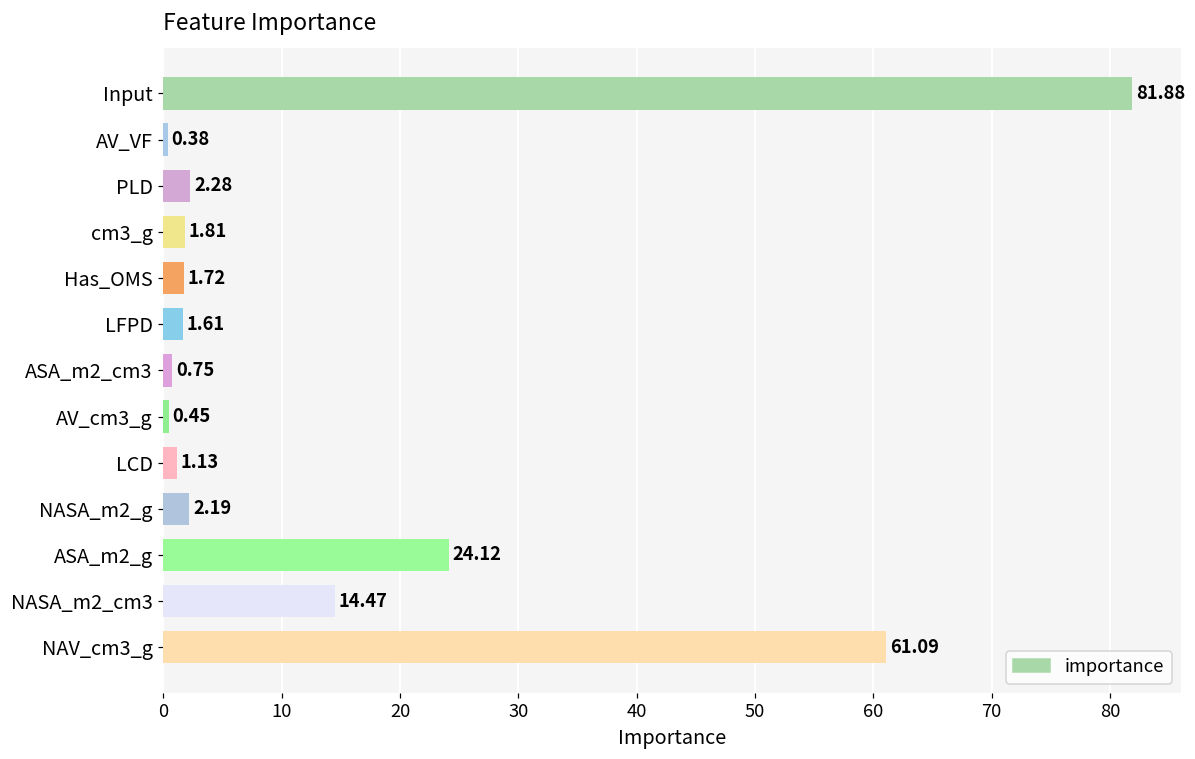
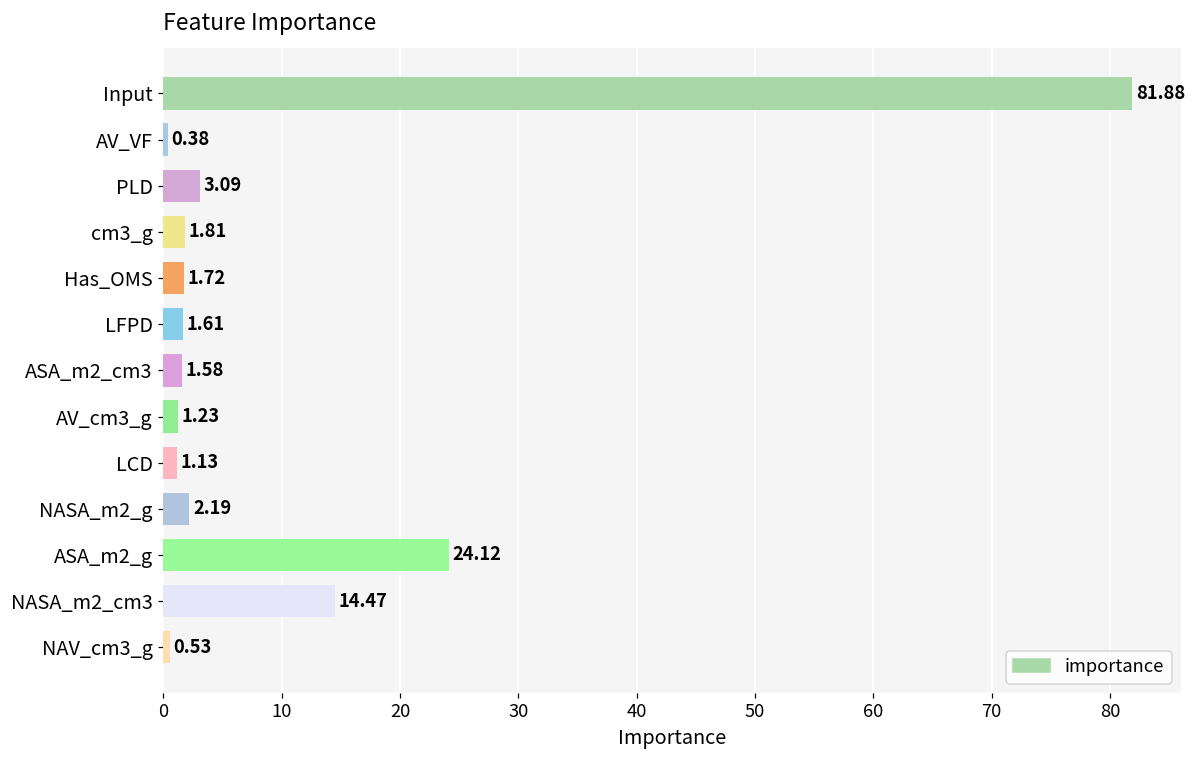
PLD: 2.28 -> 3.09
ASA_m2_cm3: 0.75 -> 1.58
AV_cm3_g: 0.45 -> 1.23
NAV_cm3_g: 61.09 -> 0.53
